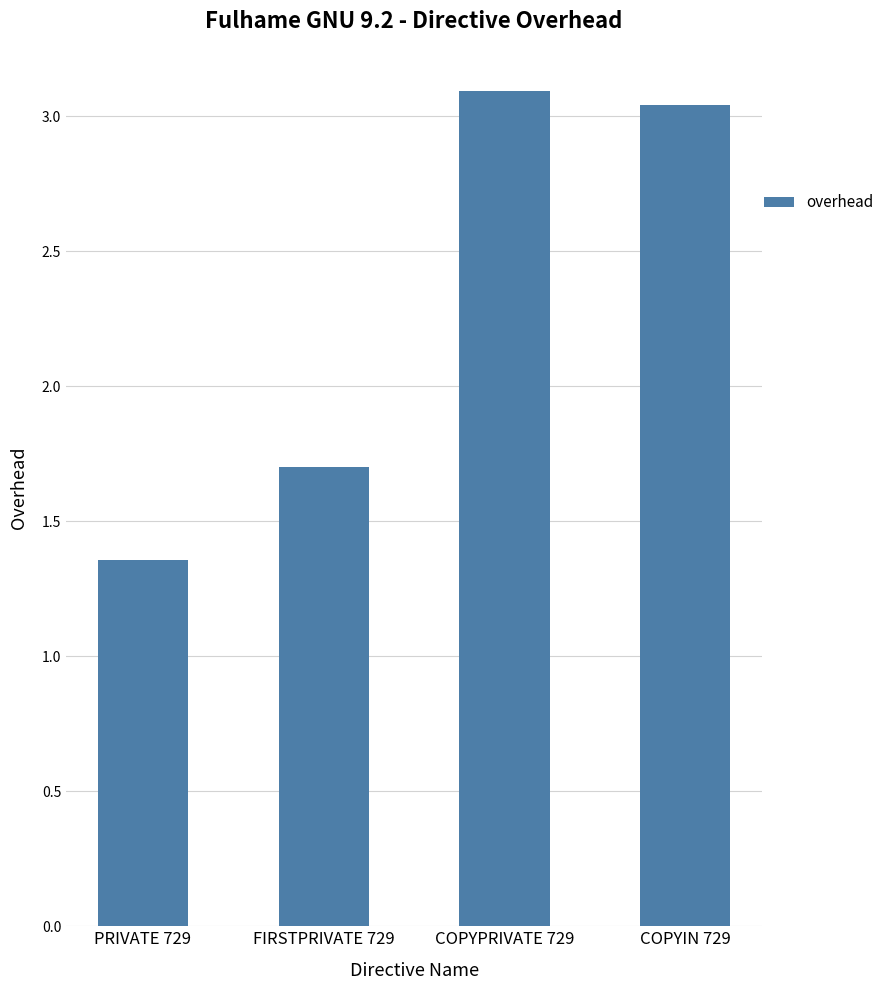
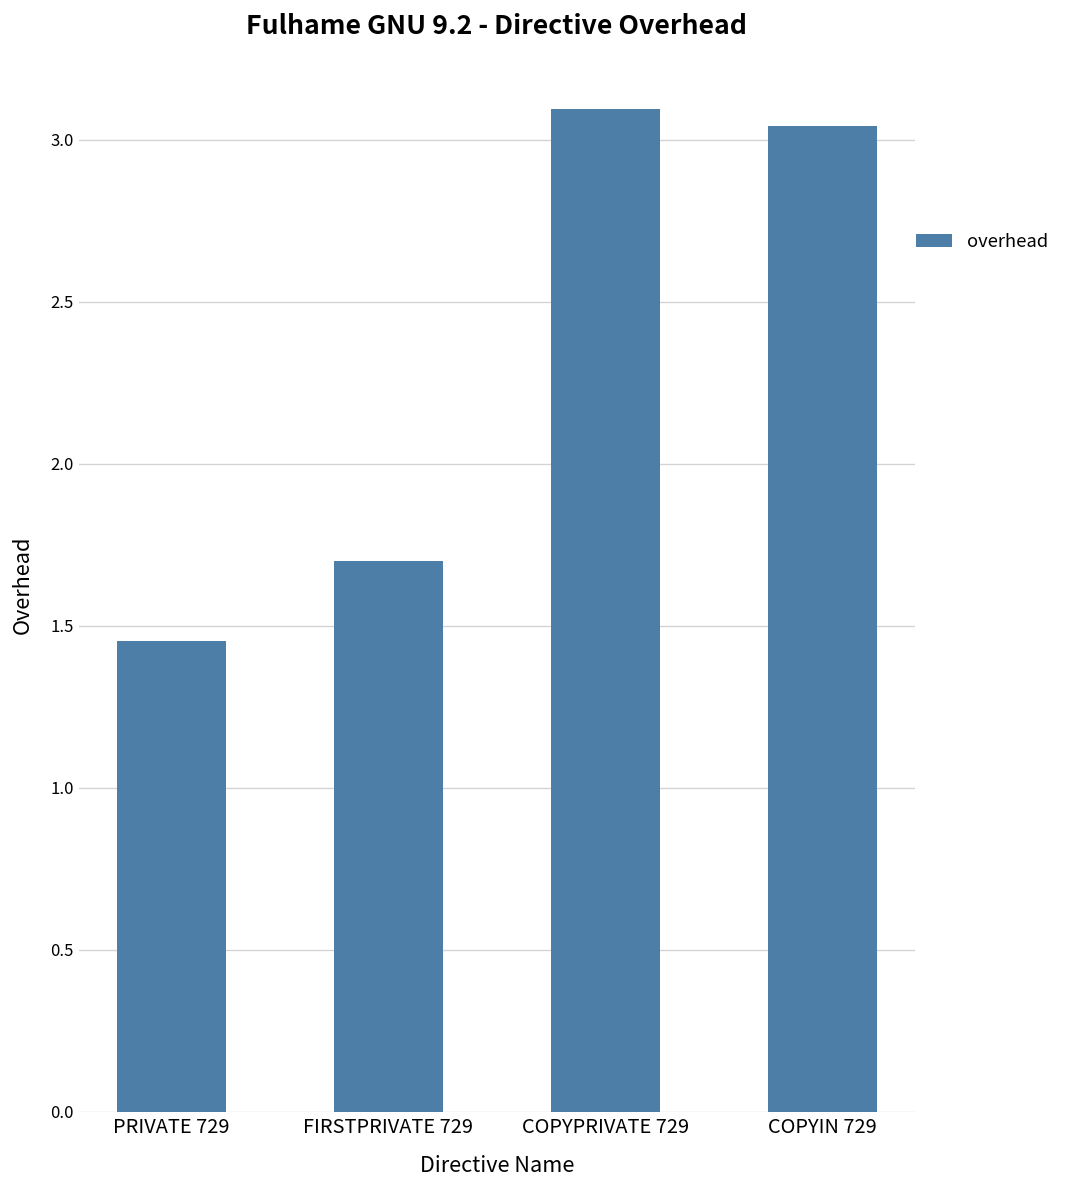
PRIVATE 729: 1.36 -> 1.45
